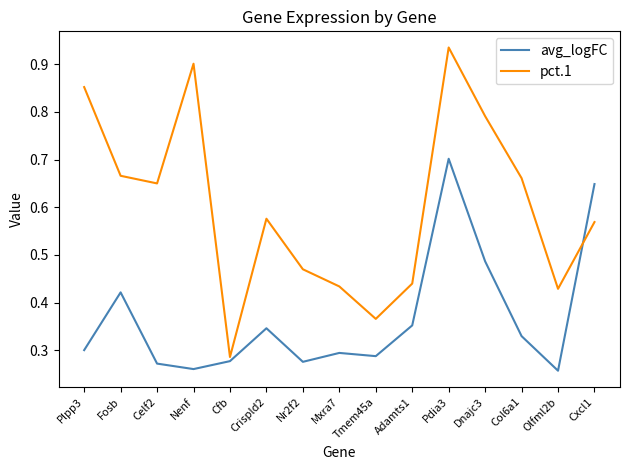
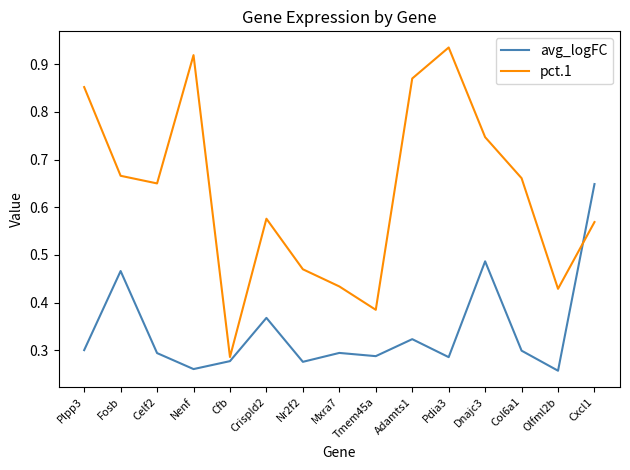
avg_logFC, Fosb: 0.42 -> 0.47
avg_logFC, Celf2: 0.27 -> 0.29
pct.1, Nenf: 0.90 -> 0.92
avg_logFC, Crispld2: 0.35 -> 0.37
pct.1, Tmem45a: 0.37 -> 0.39
avg_logFC, Adamts1: 0.35 -> 0.32
pct.1, Adamts1: 0.44 -> 0.87
avg_logFC, Pdia3: 0.70 -> 0.29
pct.1, Dnajc3: 0.79 -> 0.75
avg_logFC, Col6a1: 0.33 -> 0.30
